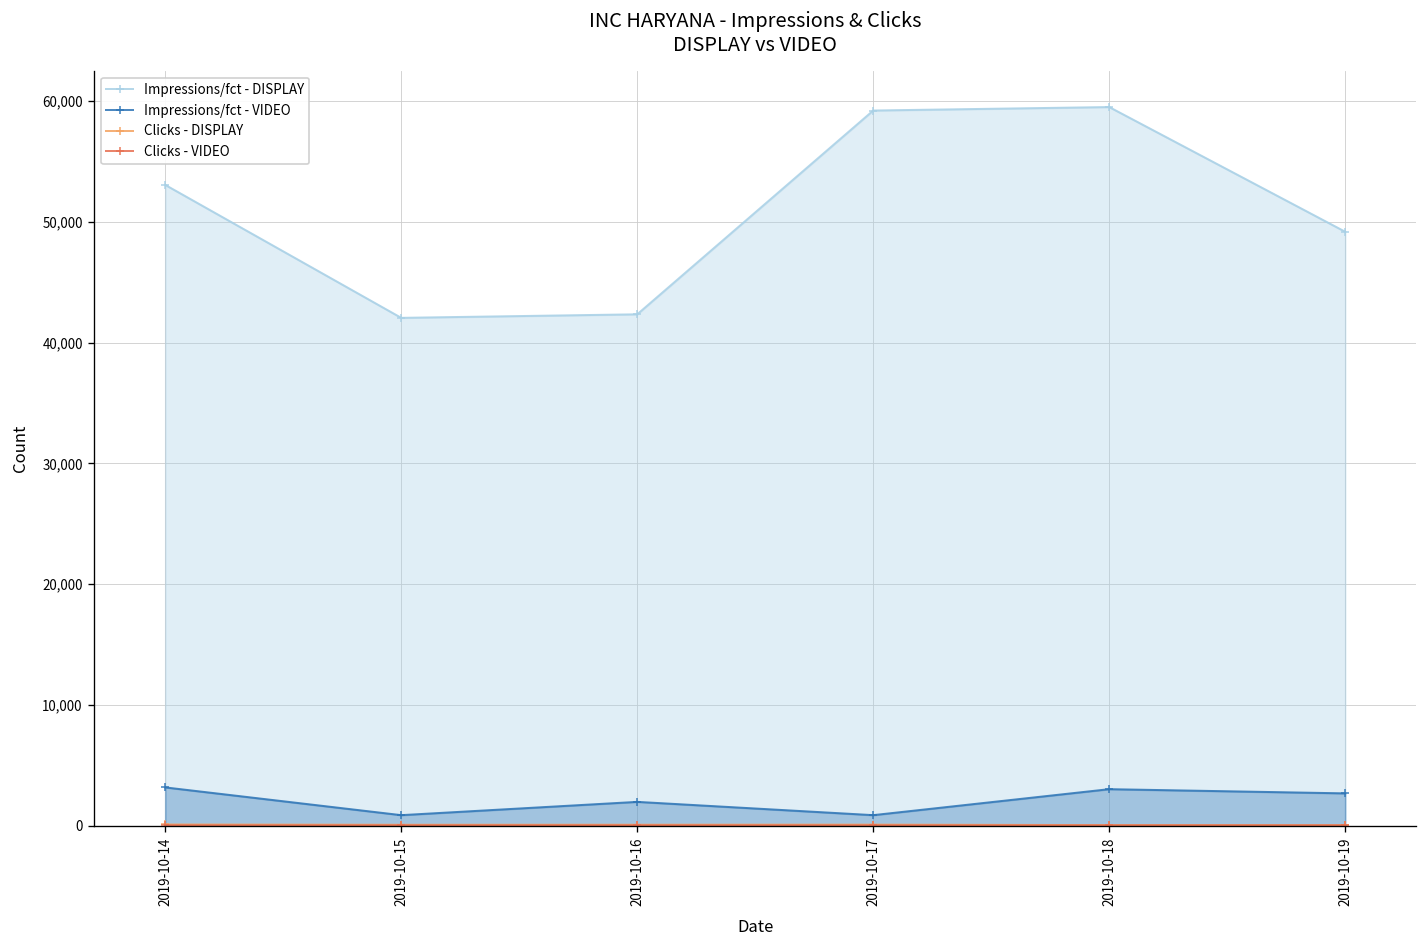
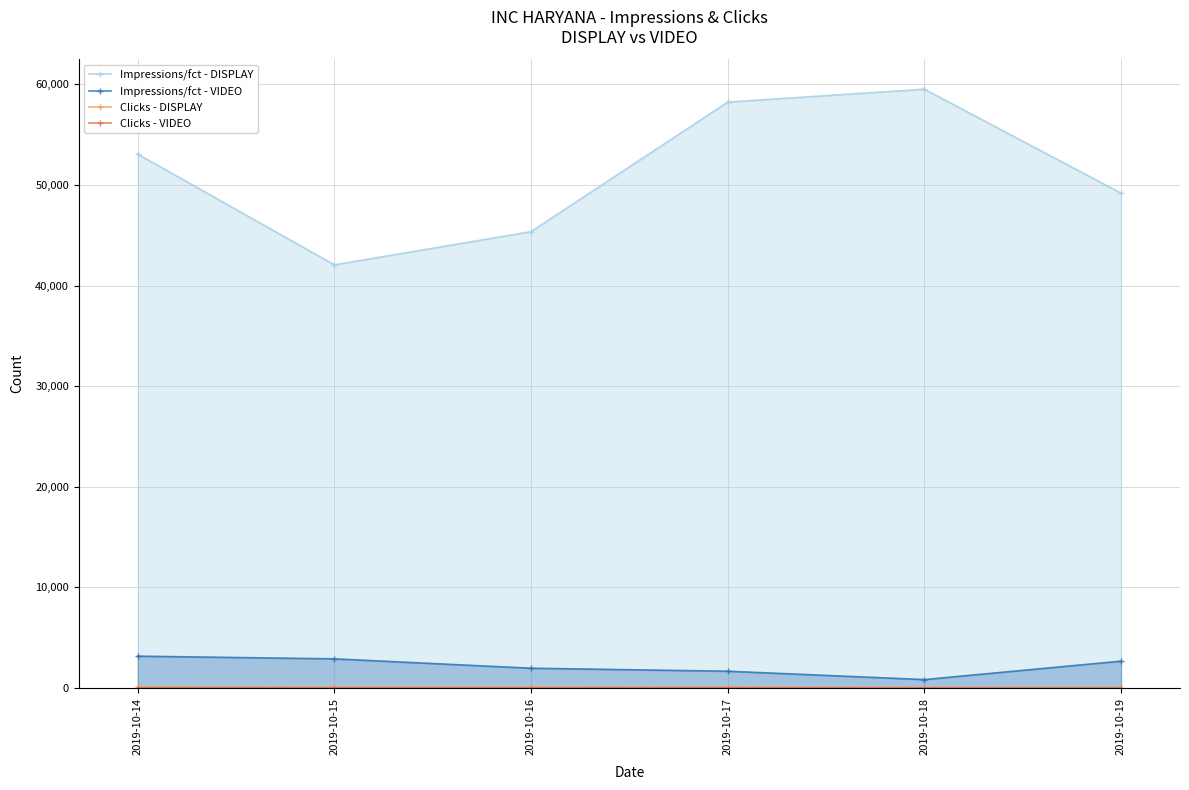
Impressions/fct - VIDEO, 2019-10-15: 900 -> 2,900
Impressions/fct - DISPLAY, 2019-10-16: 42,400 -> 45,400
Impressions/fct - DISPLAY, 2019-10-17: 59,200 -> 58,200
Impressions/fct - VIDEO, 2019-10-17: 900 -> 1,700
Impressions/fct - VIDEO, 2019-10-18: 3,000 -> 800
